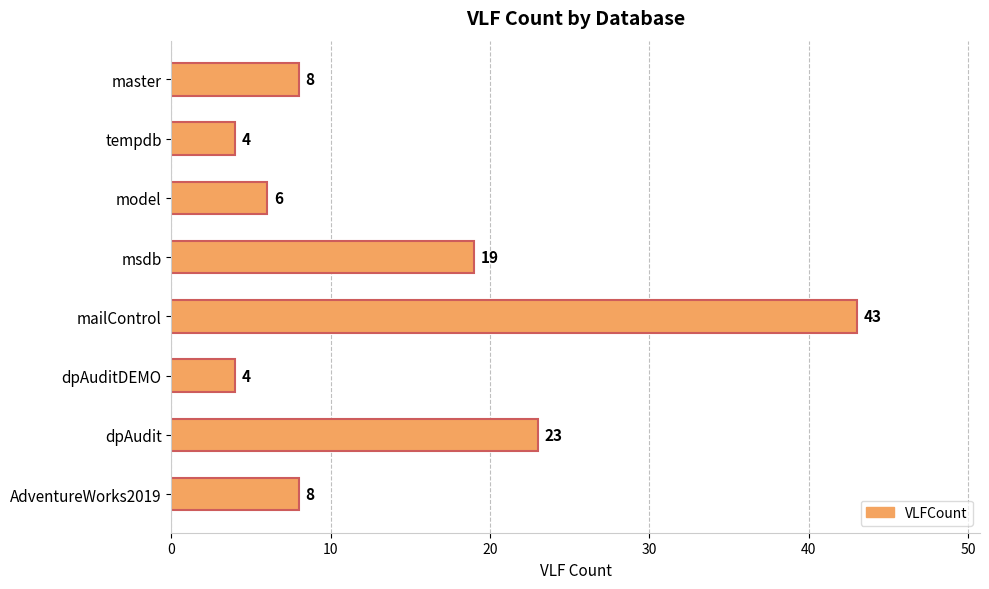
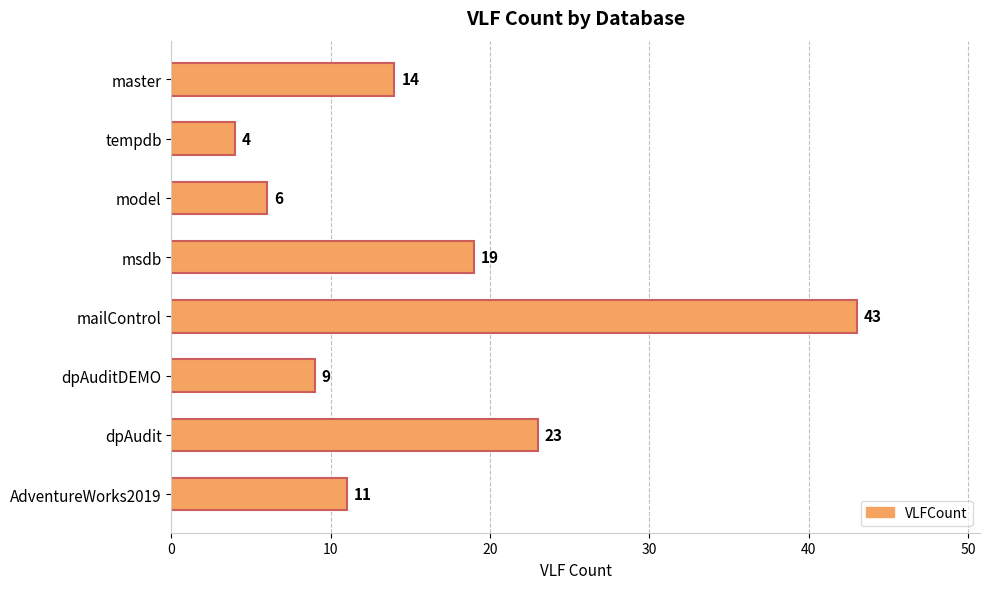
master: 8 -> 14
dpAuditDEMO: 4 -> 9
AdventureWorks2019: 8 -> 11
